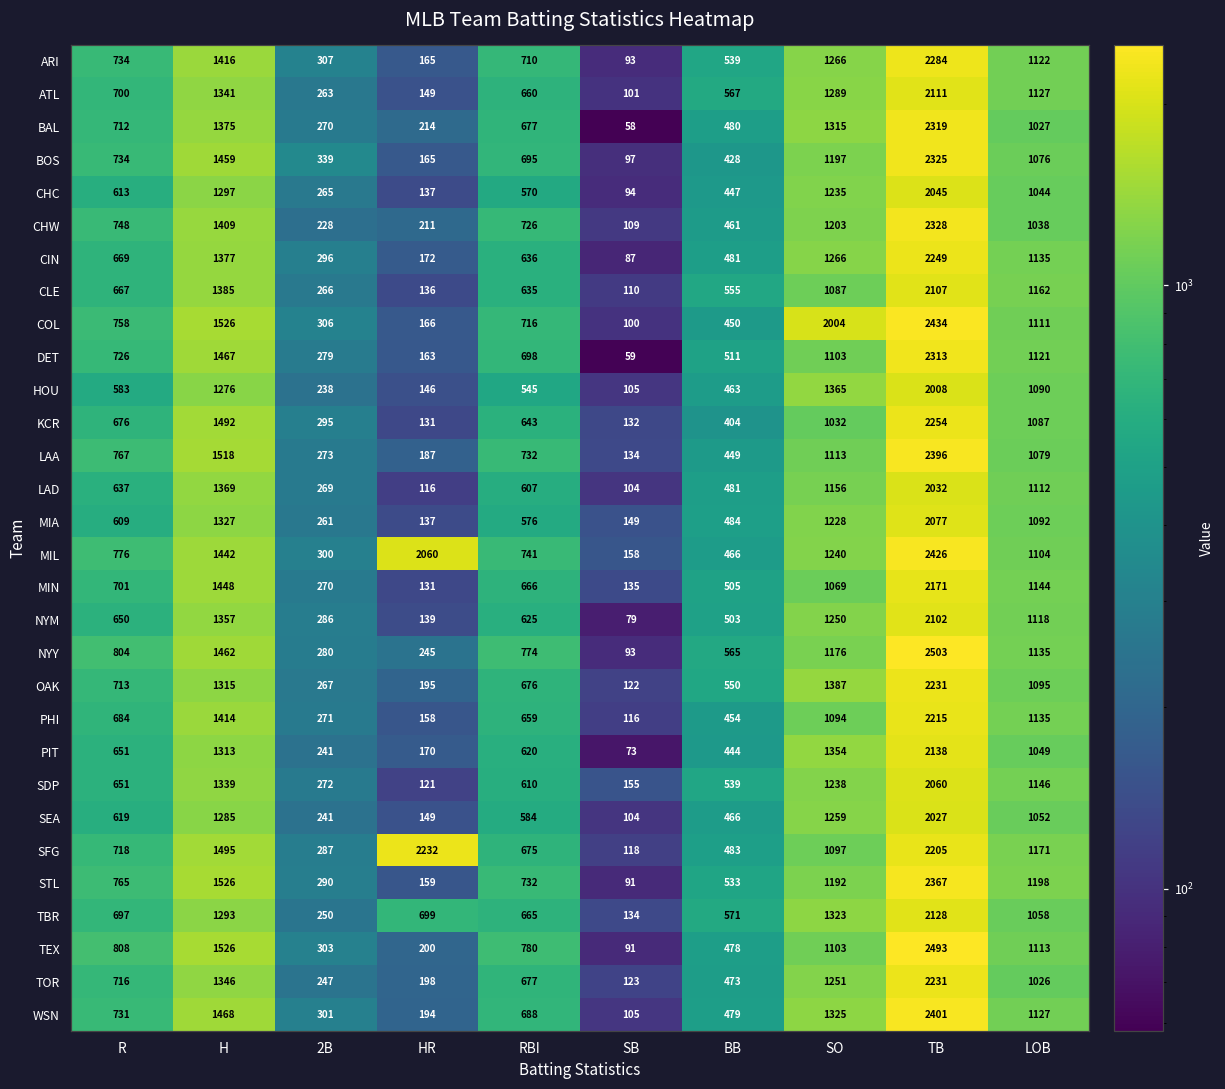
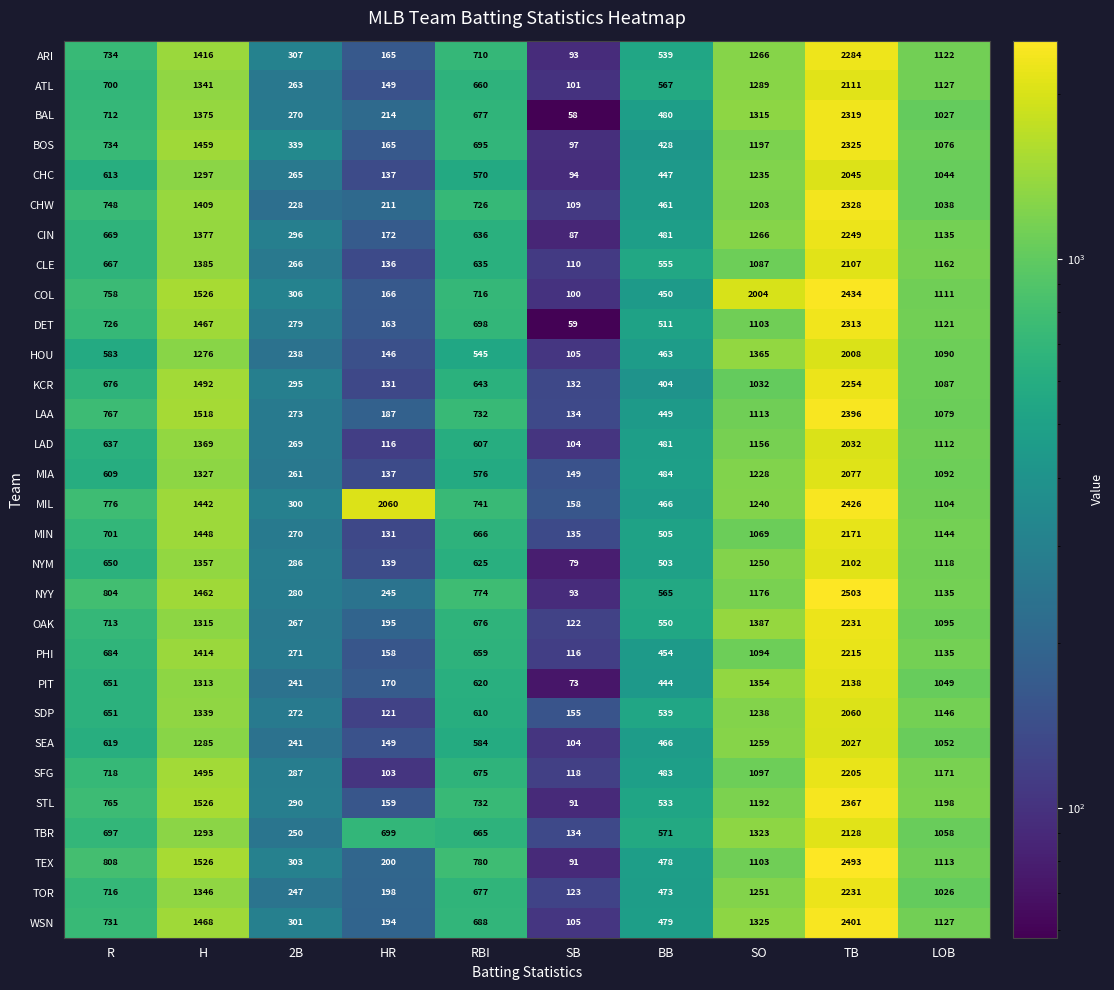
SFG, HR: 2232 -> 103
